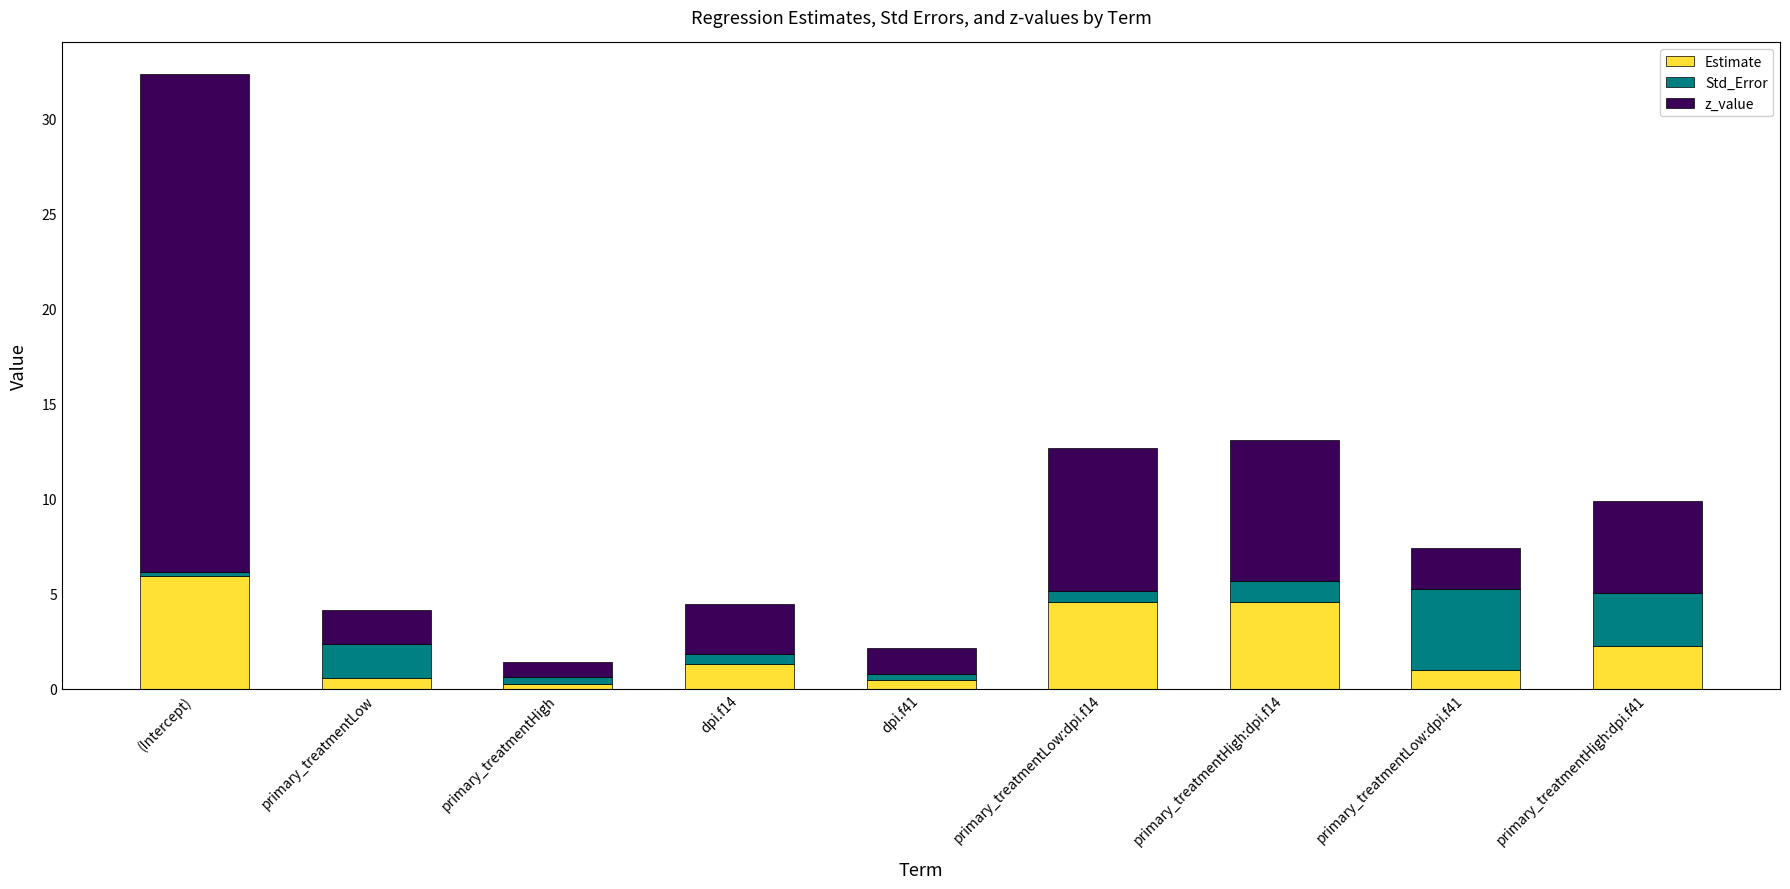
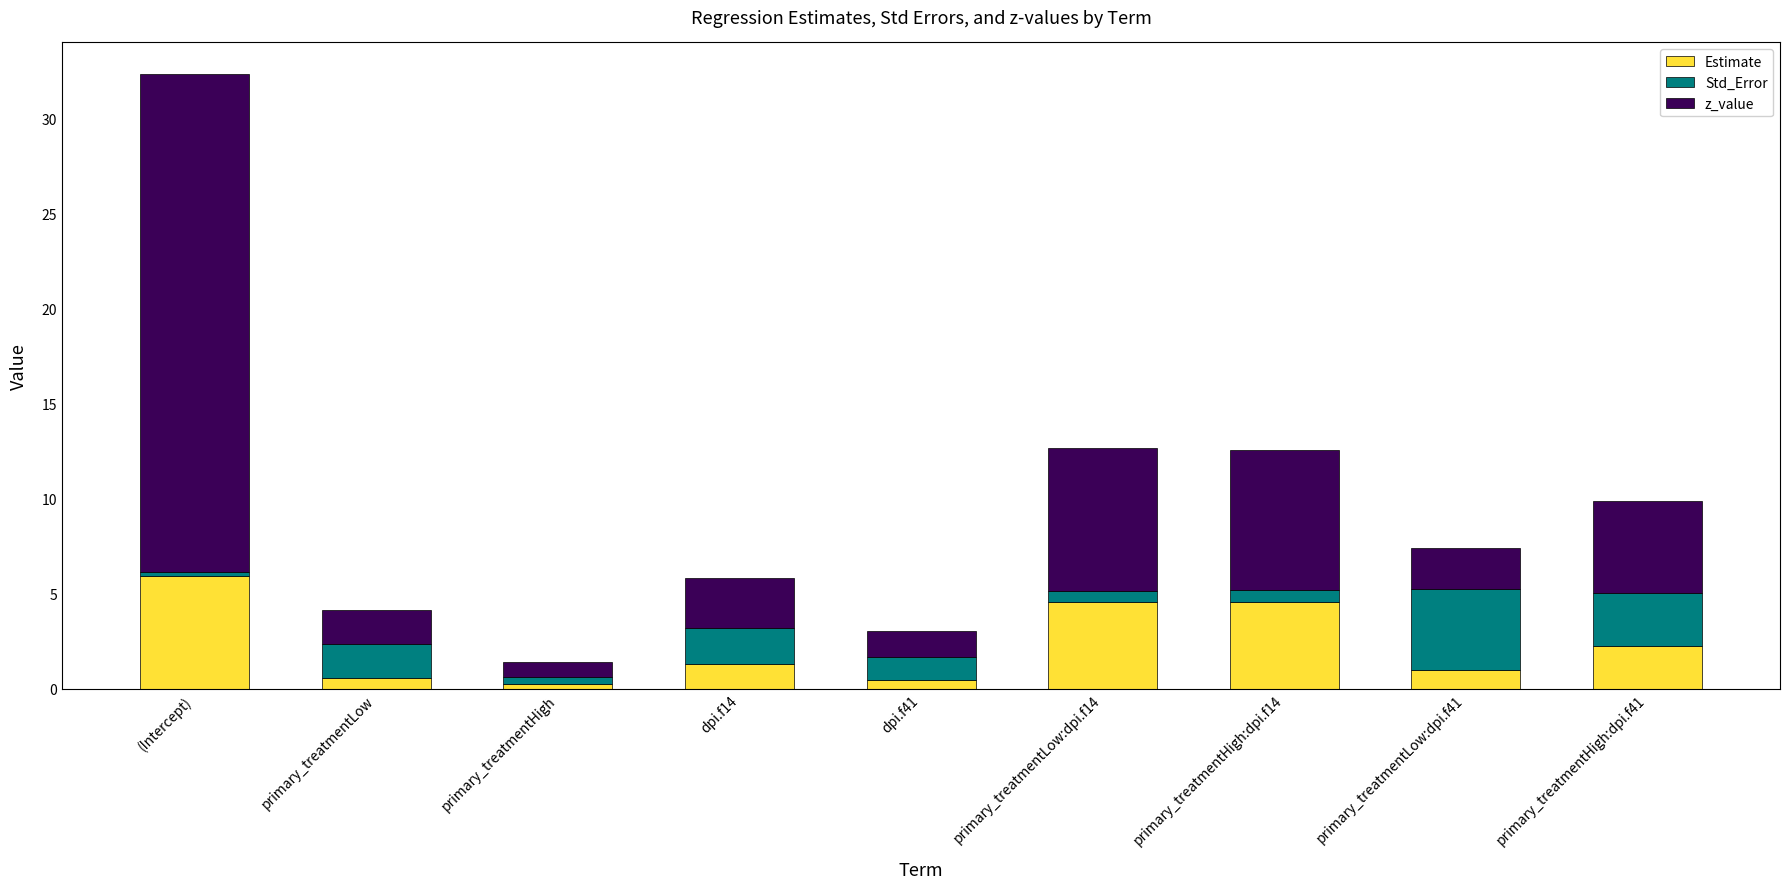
Std_Error, dpi.f14: 0.5 -> 1.9
Std_Error, dpi.f41: 0.3 -> 1.2
Std_Error, primary_treatmentHigh:dpi.f14: 1.1 -> 0.6
